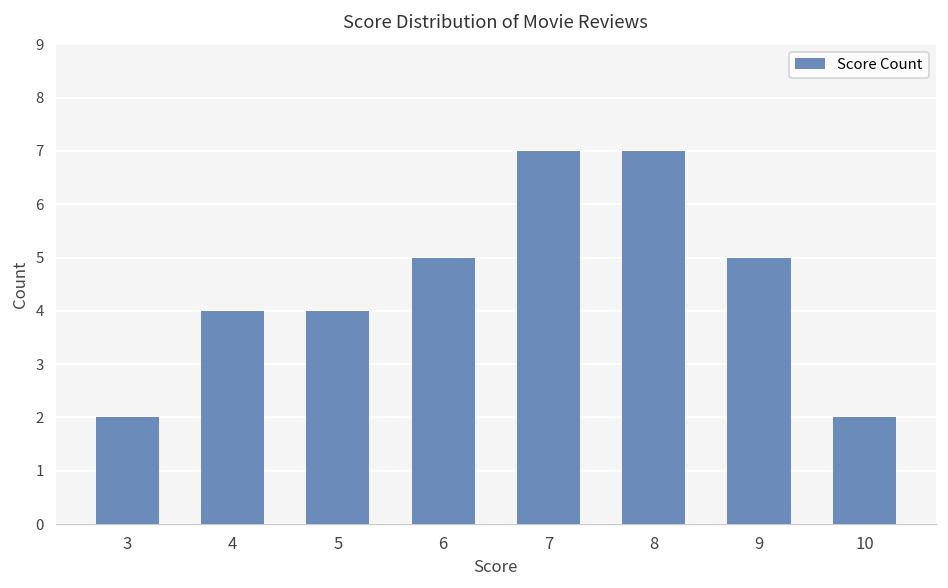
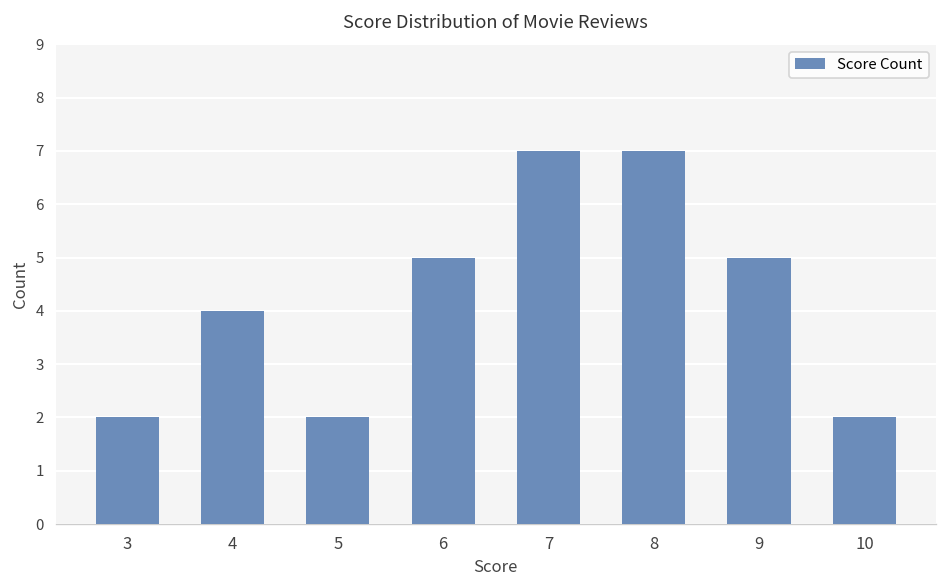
5: 4 -> 2
